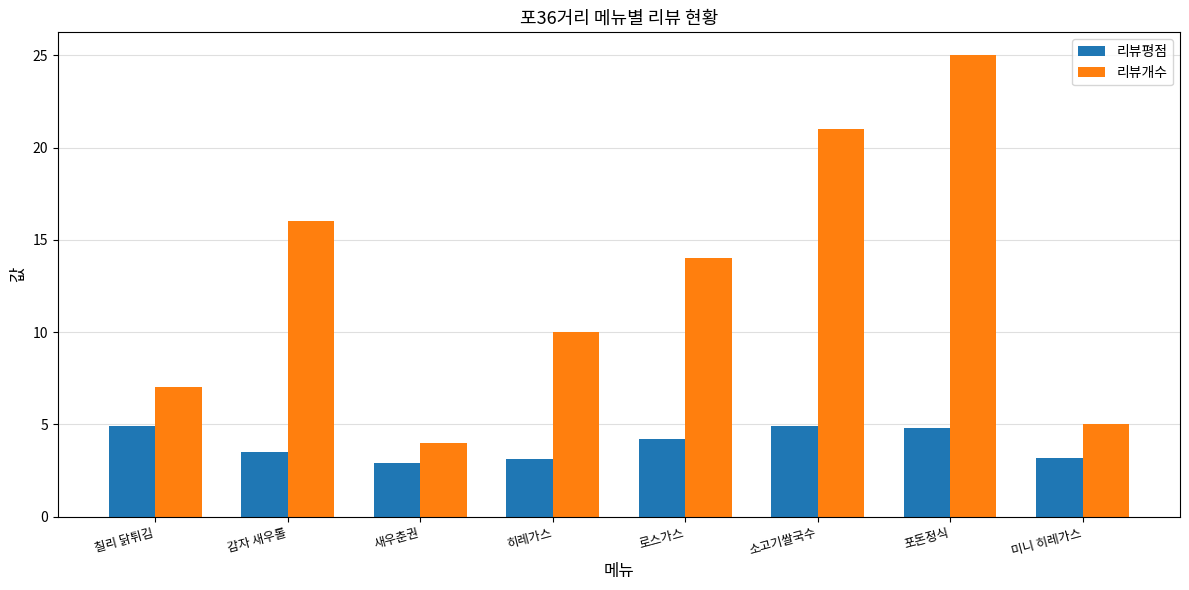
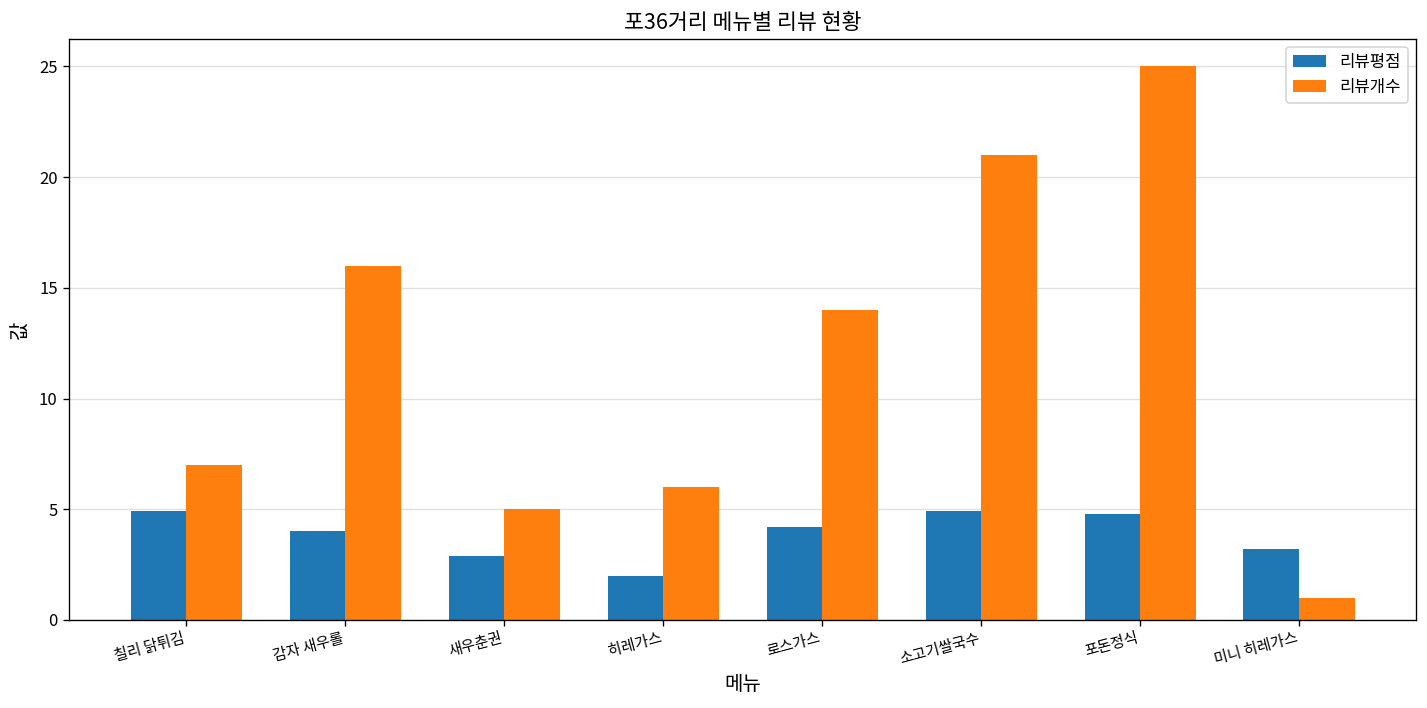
리뷰평점, 감자 새우롤: 3.5 -> 4.0
리뷰개수, 새우춘권: 4 -> 5
리뷰평점, 히레가스: 3.1 -> 2.0
리뷰개수, 히레가스: 10 -> 6
리뷰개수, 미니 히레가스: 5 -> 1
